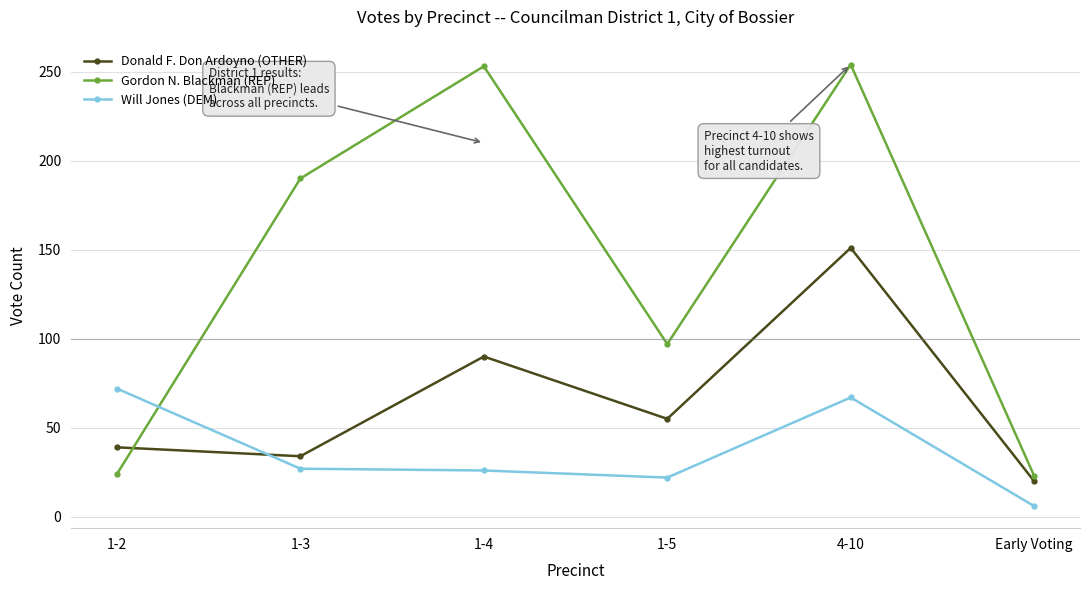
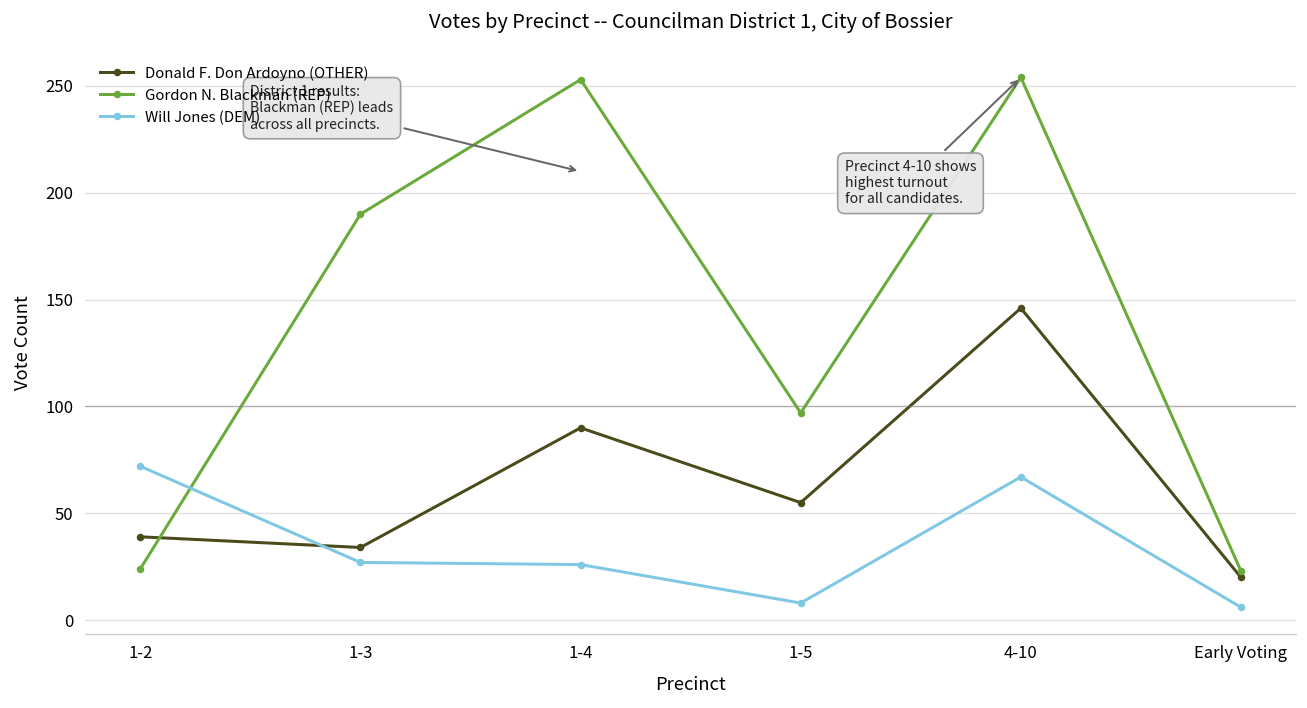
Will Jones (DEM), 1-5: 22 -> 8
Donald F. Don Ardoyno (OTHER), 4-10: 151 -> 146
